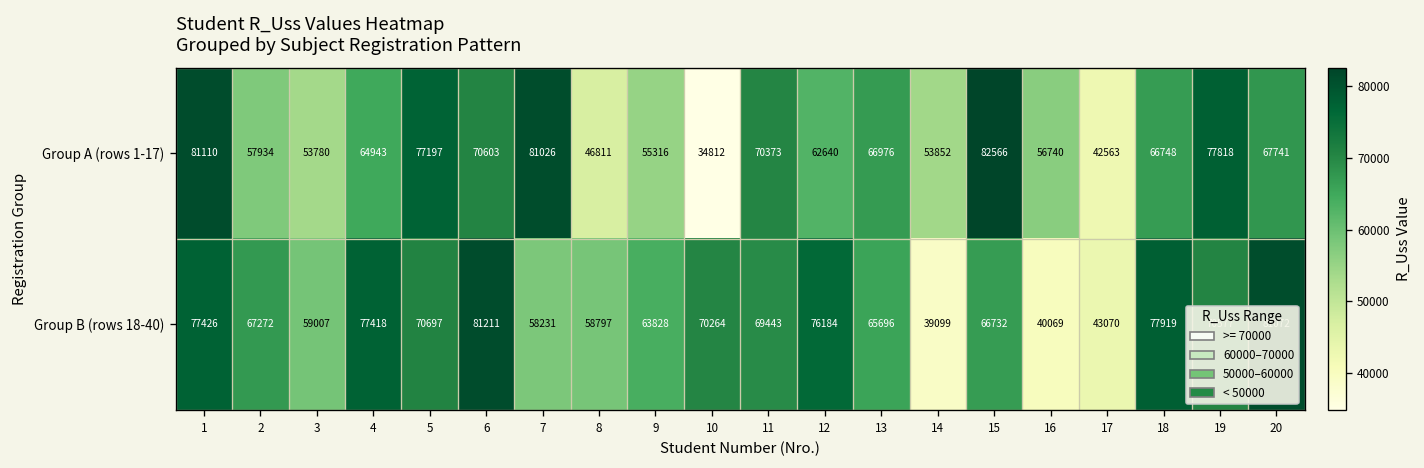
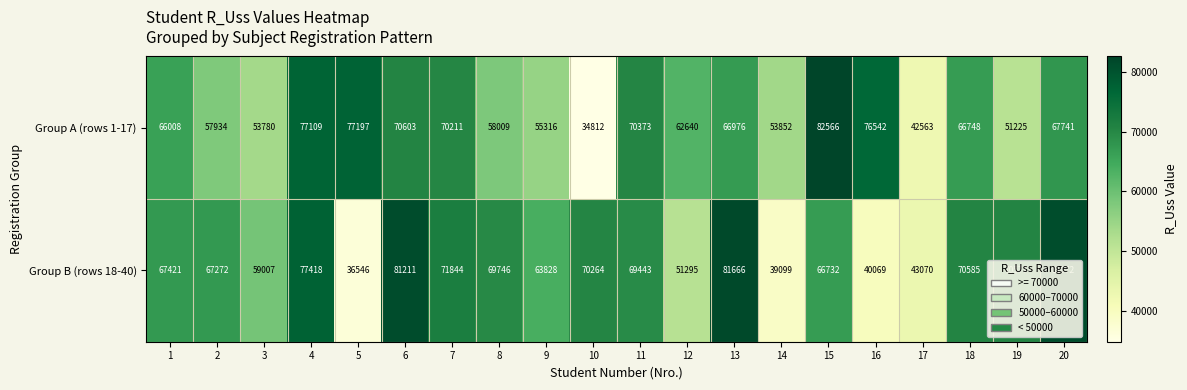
Group A (rows 1-17), 1: 81110 -> 66008
Group A (rows 1-17), 4: 64943 -> 77109
Group A (rows 1-17), 7: 81026 -> 70211
Group A (rows 1-17), 8: 46811 -> 58009
Group A (rows 1-17), 16: 56740 -> 76542
Group A (rows 1-17), 19: 77818 -> 51225
Group B (rows 18-40), 1: 77426 -> 67421
Group B (rows 18-40), 5: 70697 -> 36546
Group B (rows 18-40), 7: 58231 -> 71844
Group B (rows 18-40), 8: 58797 -> 69746
Group B (rows 18-40), 12: 76184 -> 51295
Group B (rows 18-40), 13: 65696 -> 81666
Group B (rows 18-40), 18: 77919 -> 70585
